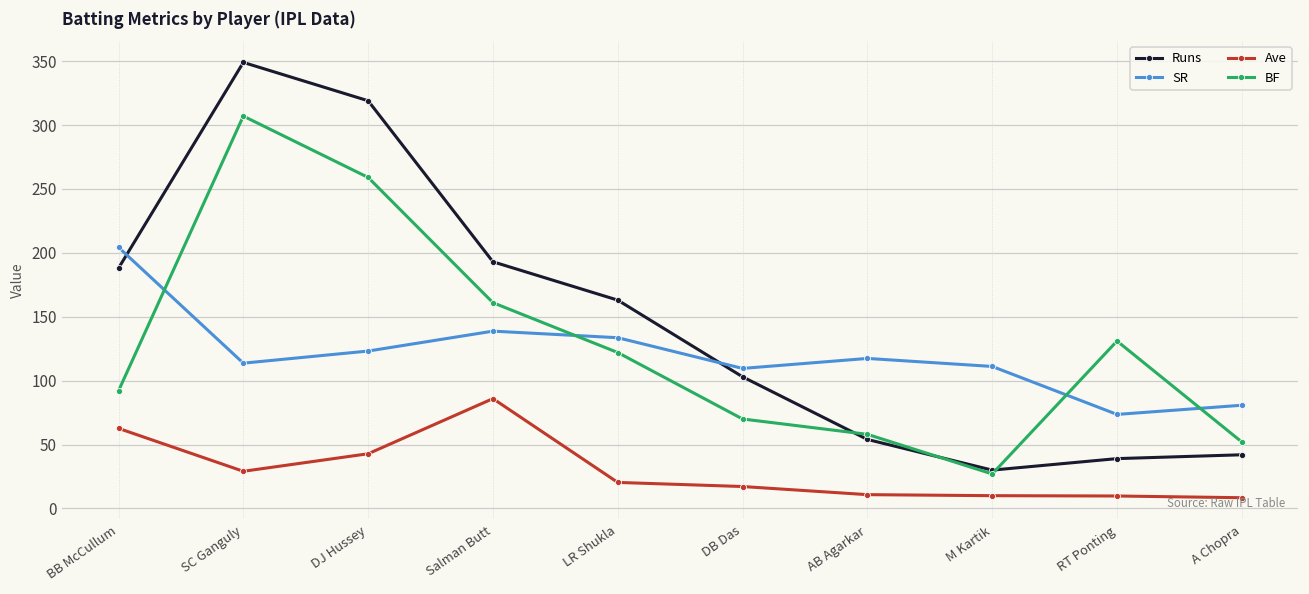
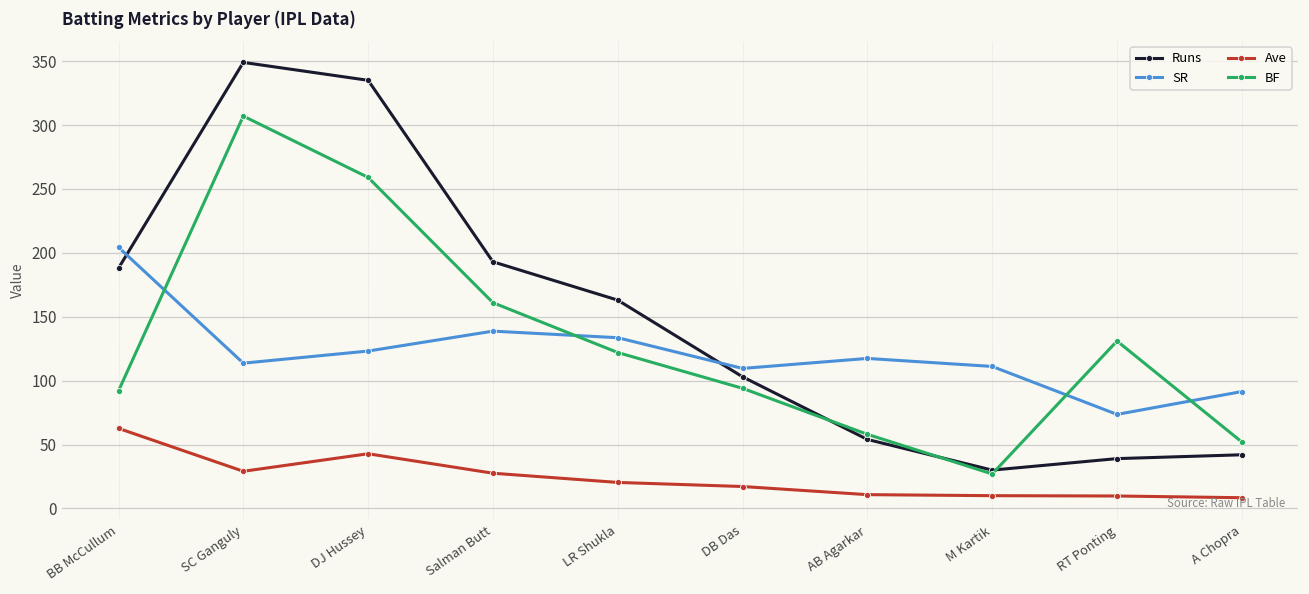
Runs, DJ Hussey: 319 -> 335
Ave, Salman Butt: 86 -> 28
BF, DB Das: 70 -> 94
SR, A Chopra: 81 -> 91
